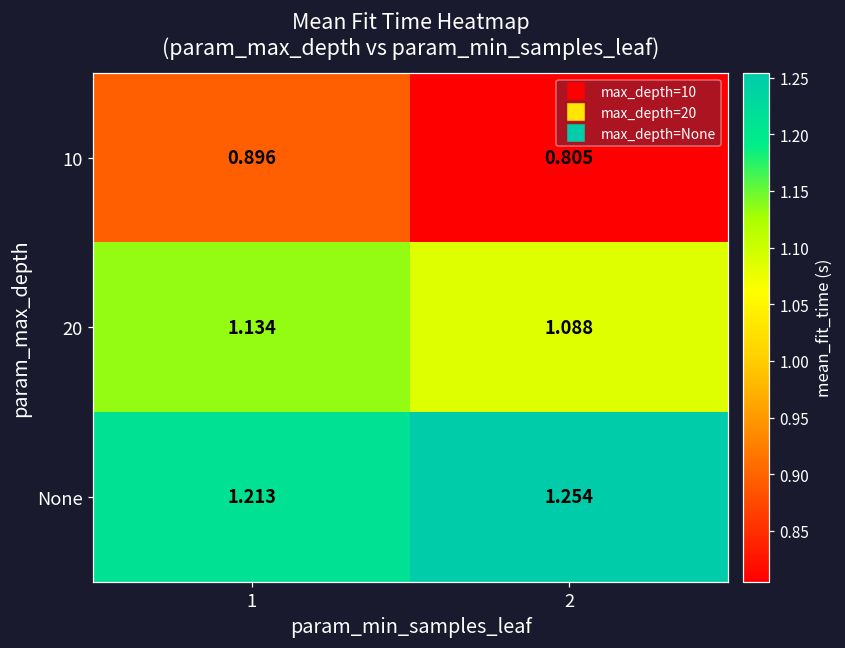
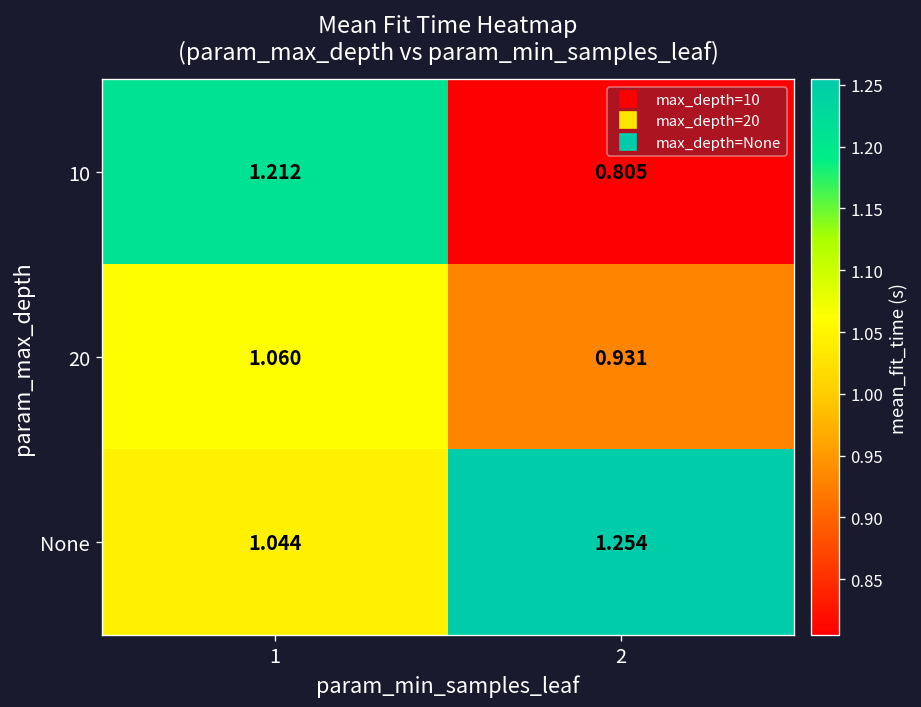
10, 1: 0.896 -> 1.212
20, 1: 1.134 -> 1.060
20, 2: 1.088 -> 0.931
None, 1: 1.213 -> 1.044
